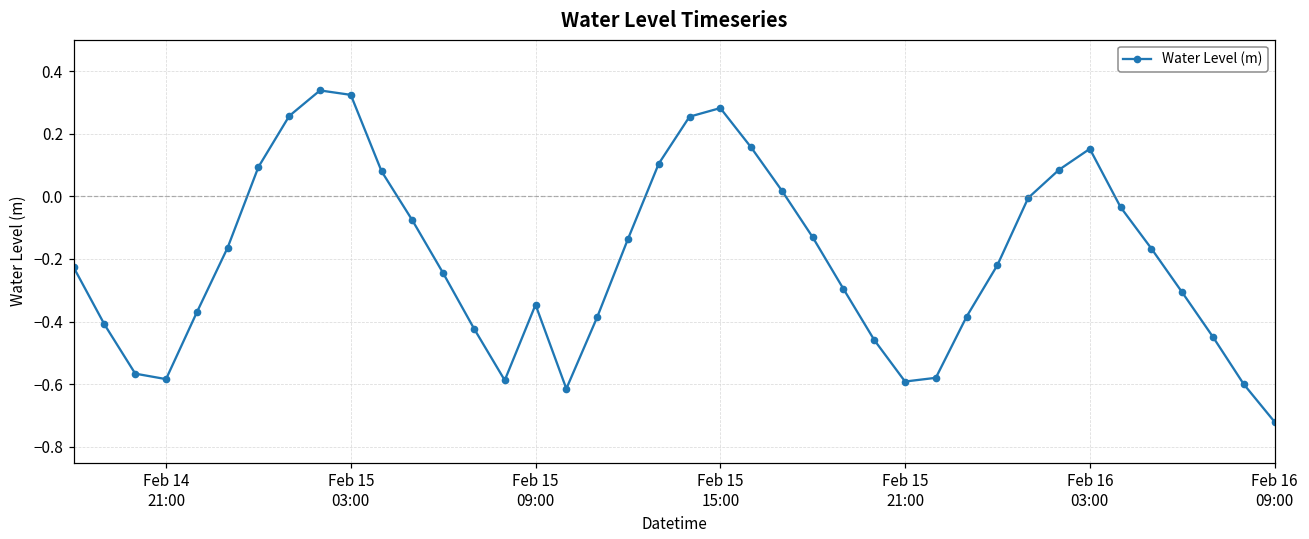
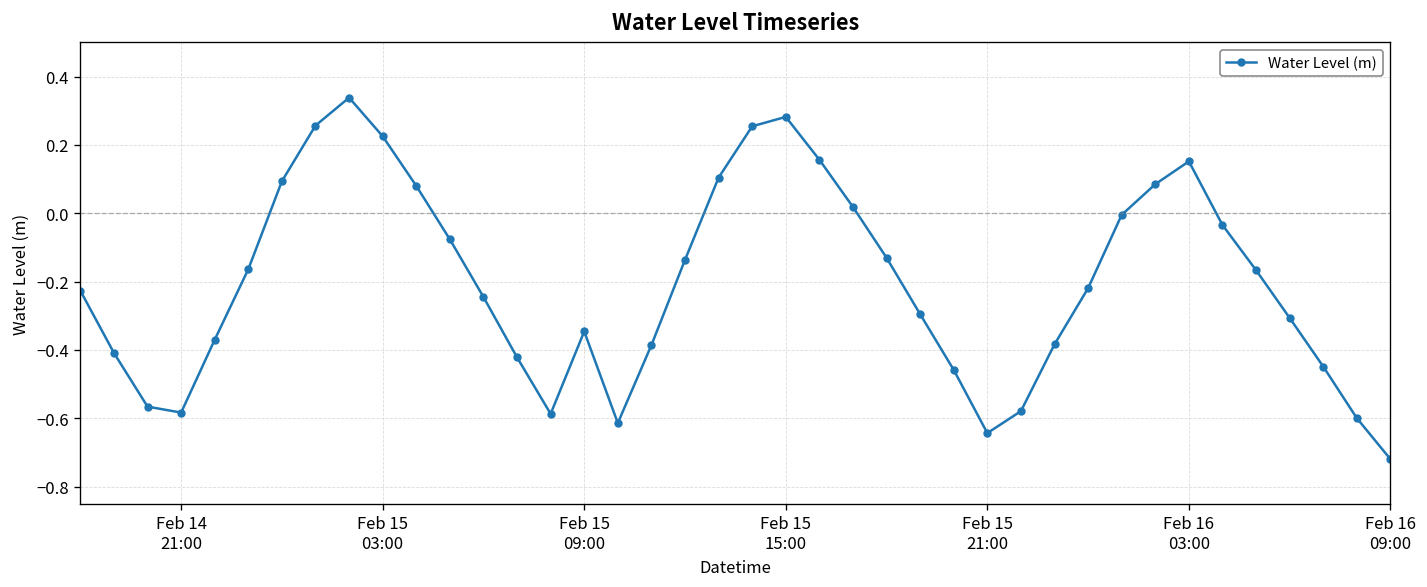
Feb 15 03:00: 0.32 -> 0.23
Feb 15 21:00: -0.59 -> -0.64
